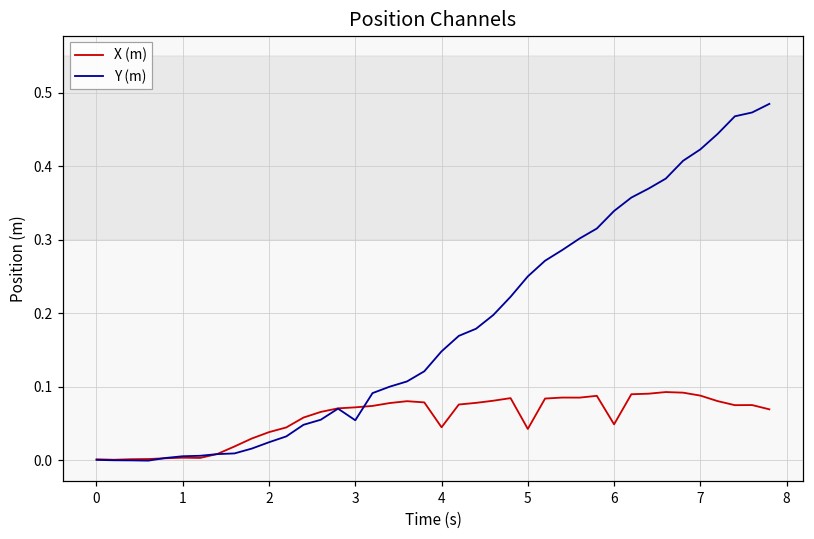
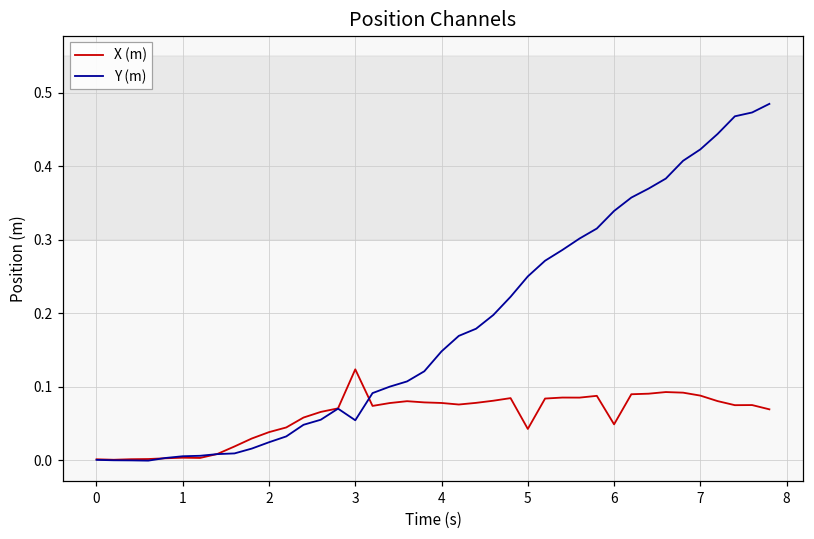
X (m), 3: 0.07 -> 0.12
X (m), 4: 0.04 -> 0.08
